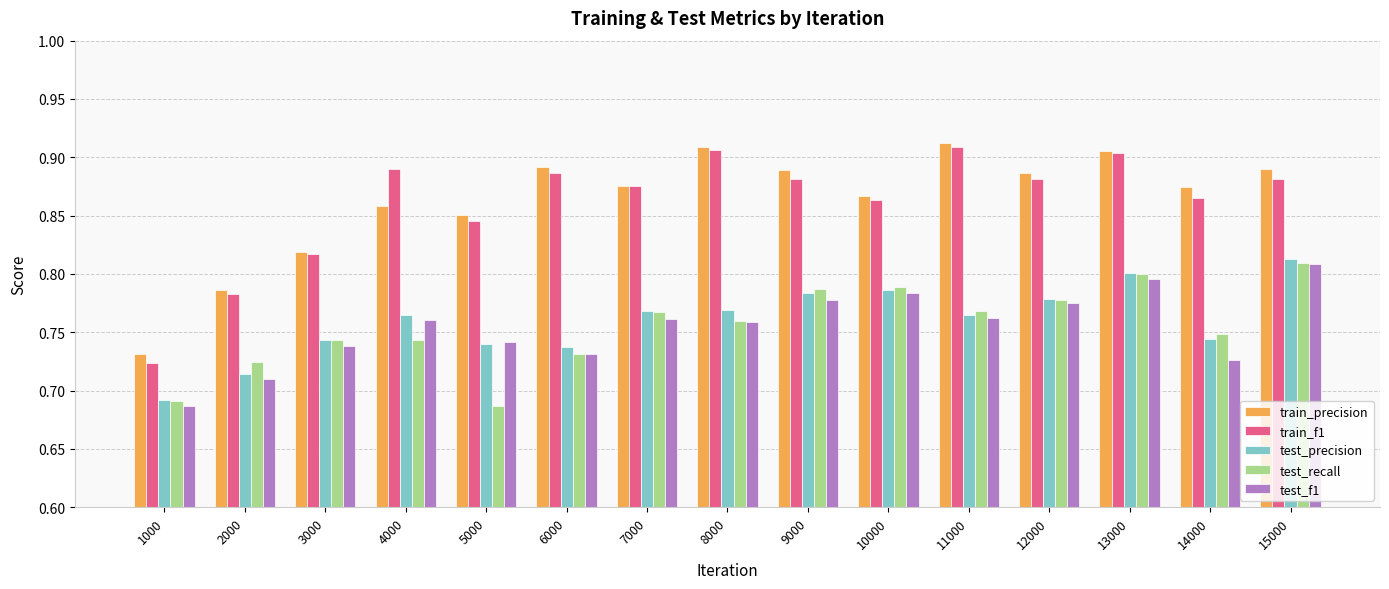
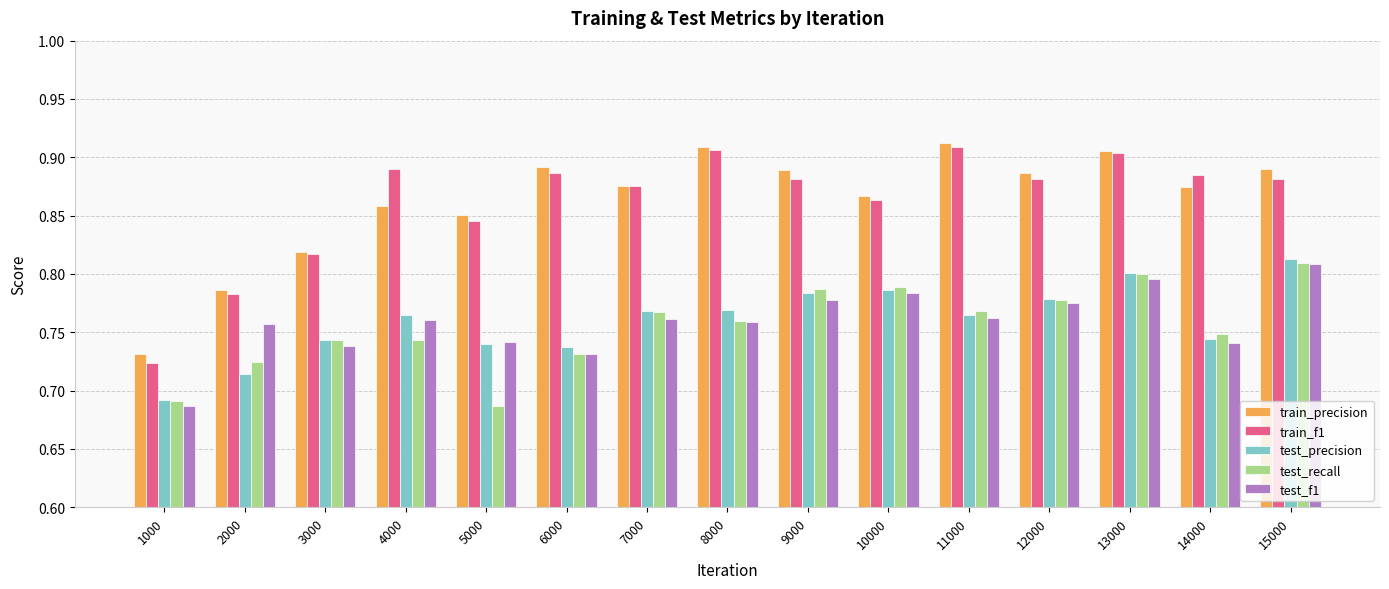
test_f1, 2000: 0.710 -> 0.757
train_f1, 14000: 0.865 -> 0.885
test_f1, 14000: 0.726 -> 0.741
